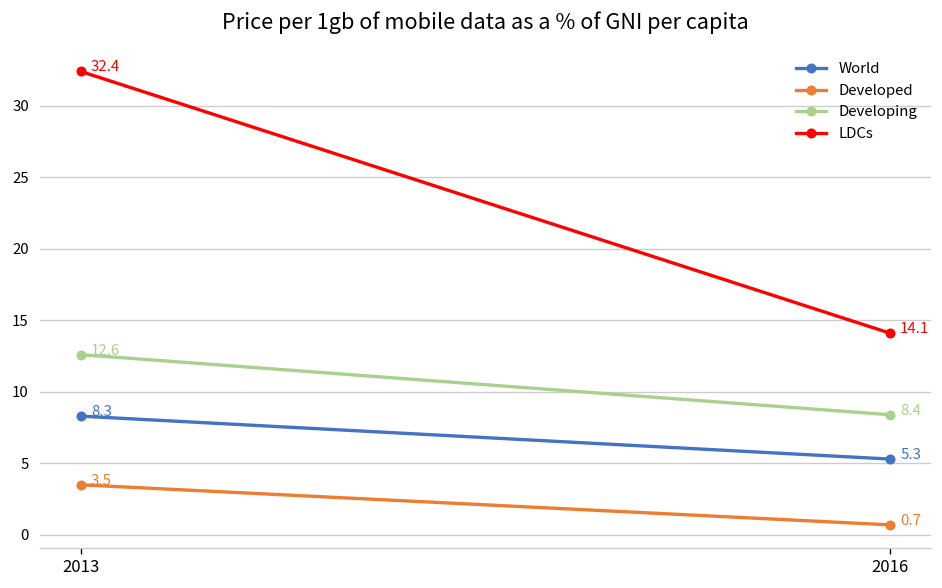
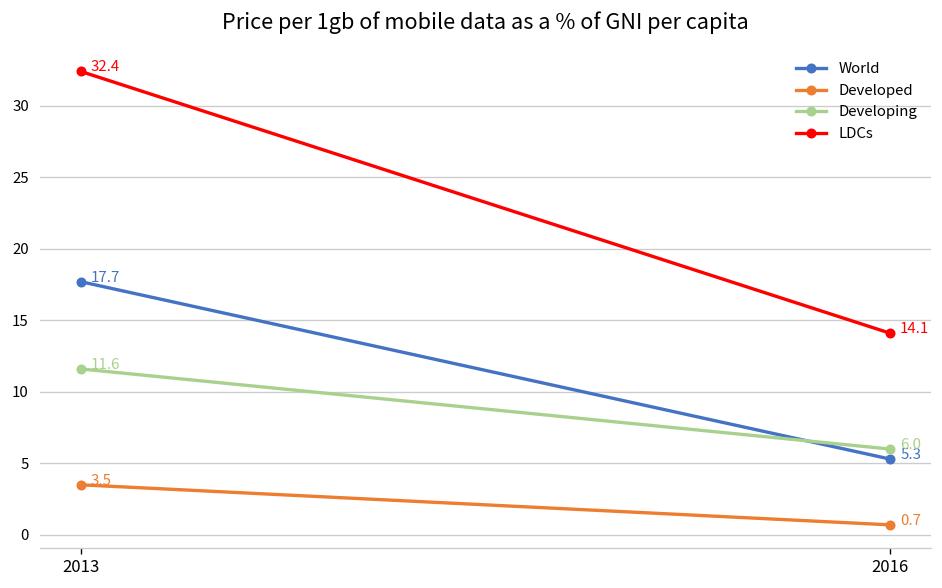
World, 2013: 8.3 -> 17.7
Developing, 2013: 12.6 -> 11.6
Developing, 2016: 8.4 -> 6.0
